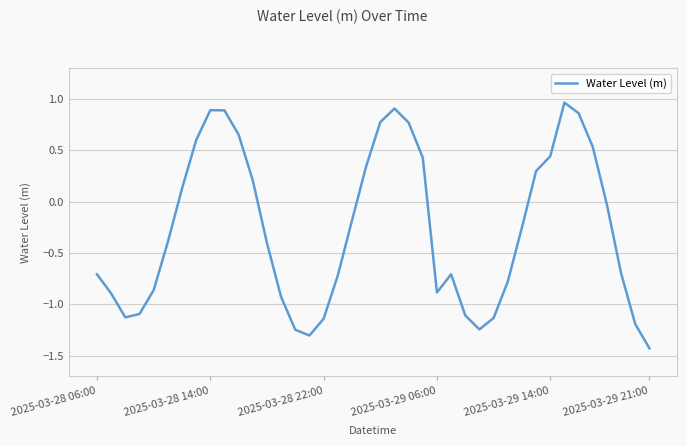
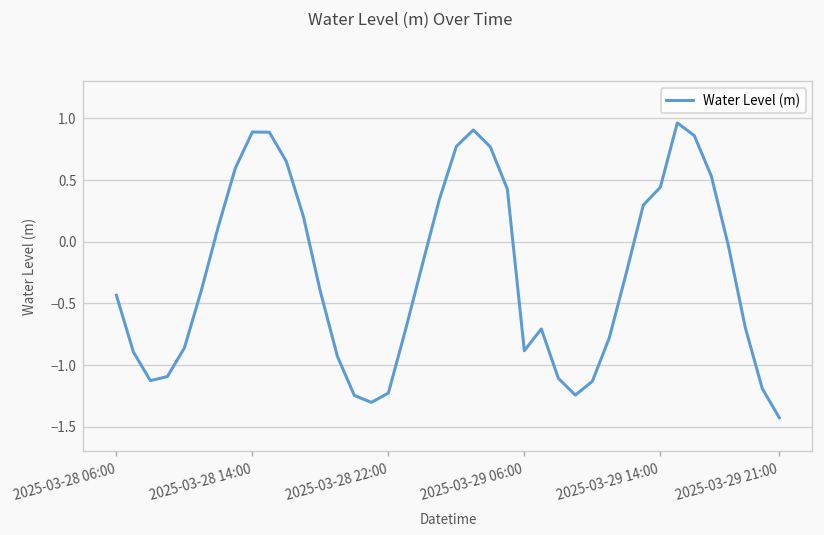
2025-03-28 06:00: -0.71 -> -0.43
2025-03-28 22:00: -1.14 -> -1.23
